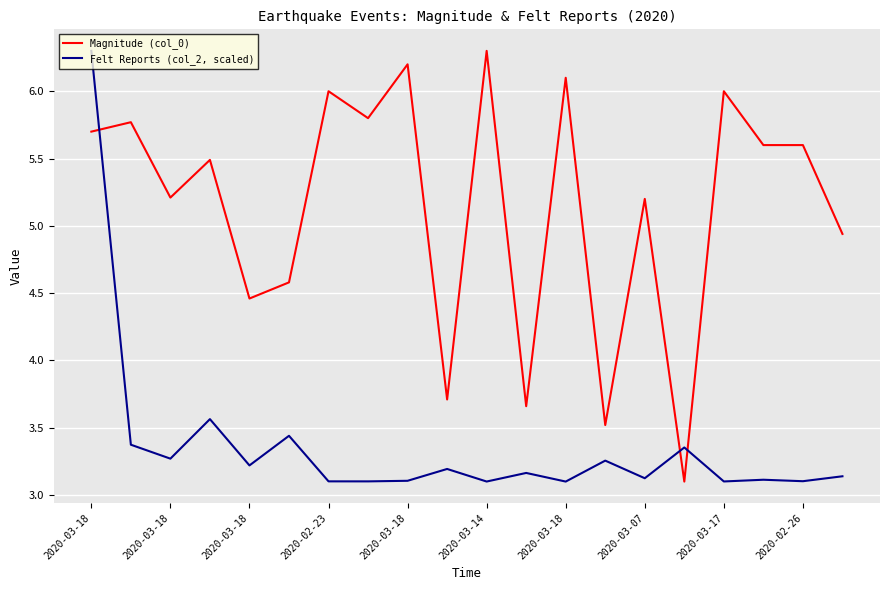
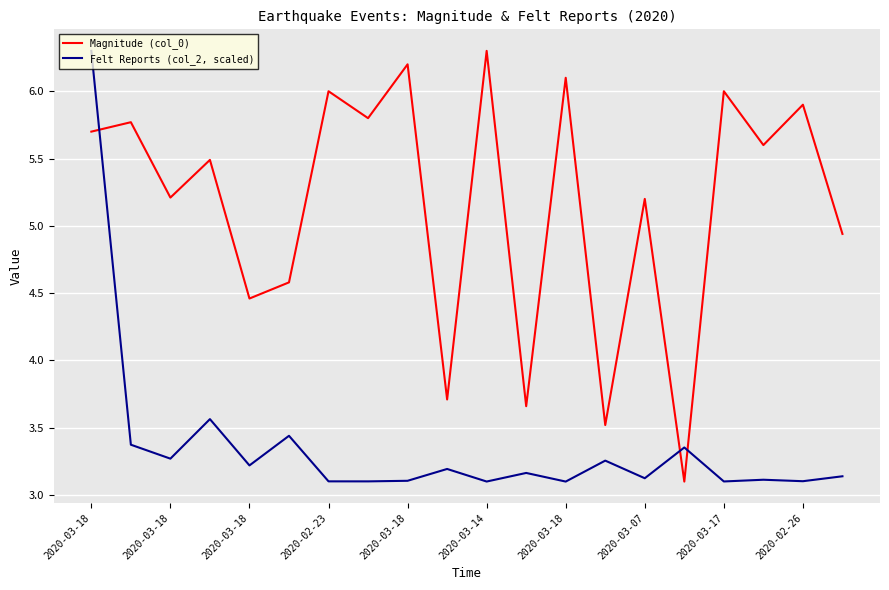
Magnitude (col_0), 2020-02-26: 5.6 -> 5.9
